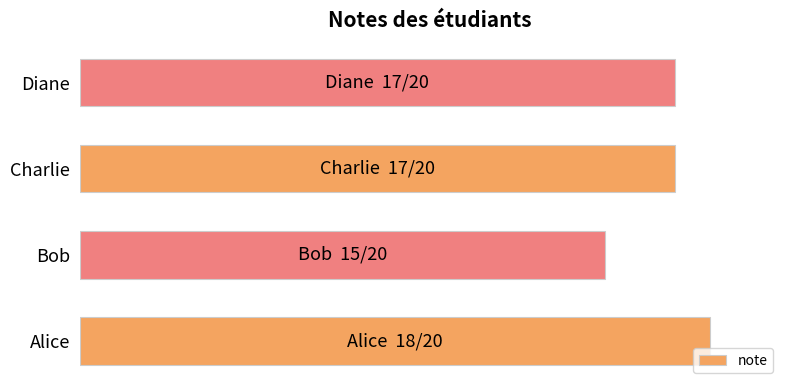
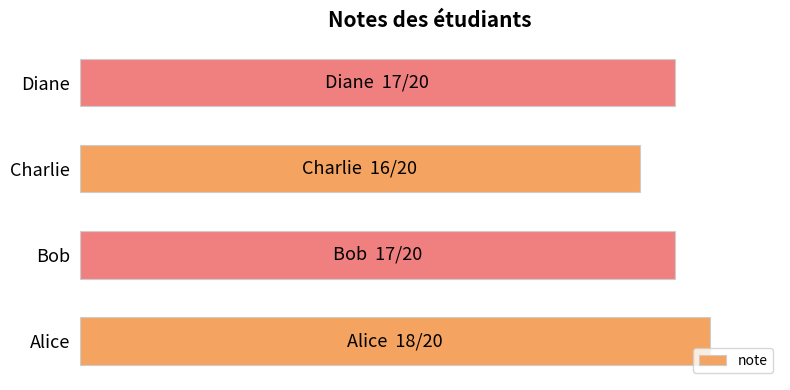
Charlie: 17 -> 16
Bob: 15 -> 17
